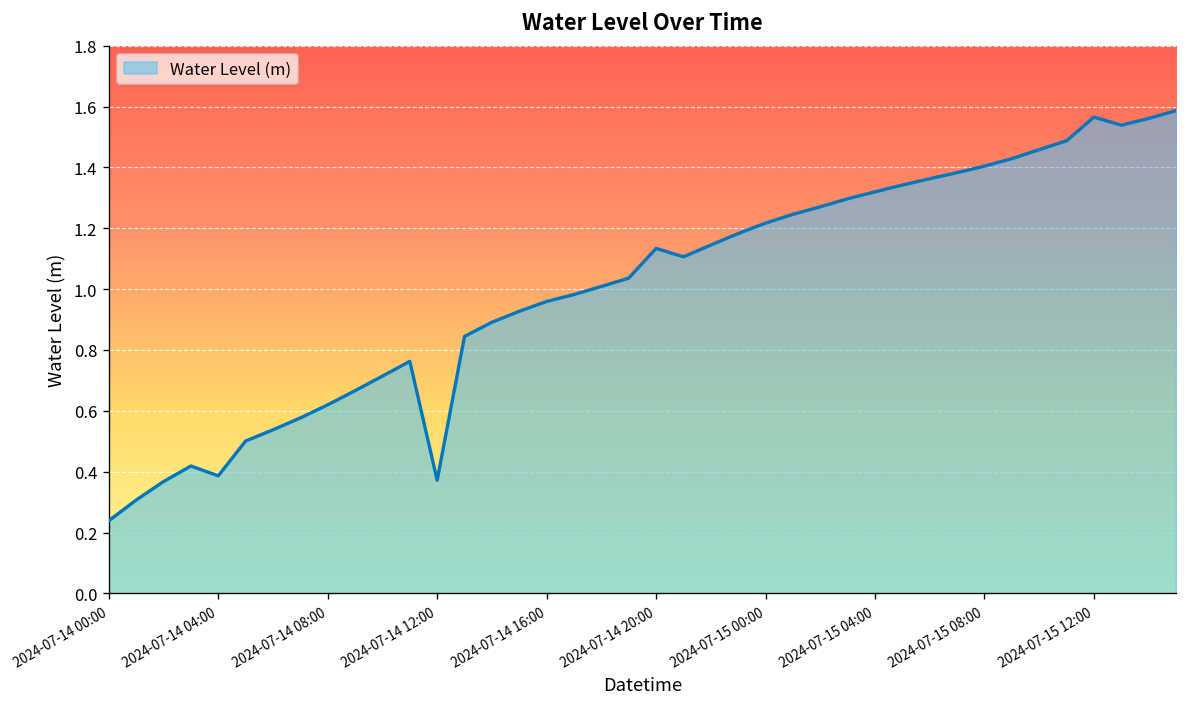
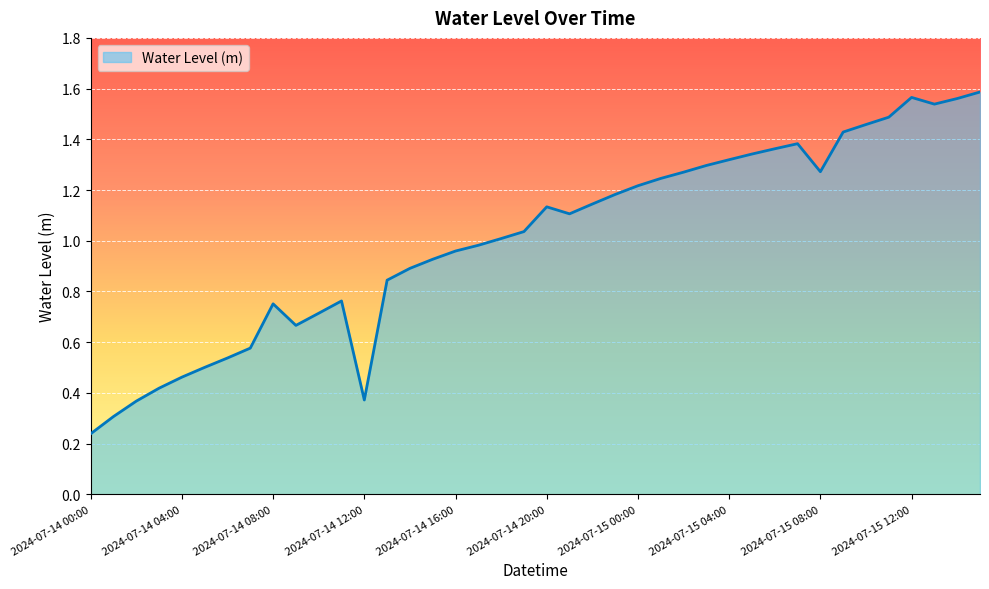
2024-07-14 04:00: 0.39 -> 0.46
2024-07-14 08:00: 0.62 -> 0.75
2024-07-15 08:00: 1.40 -> 1.27
